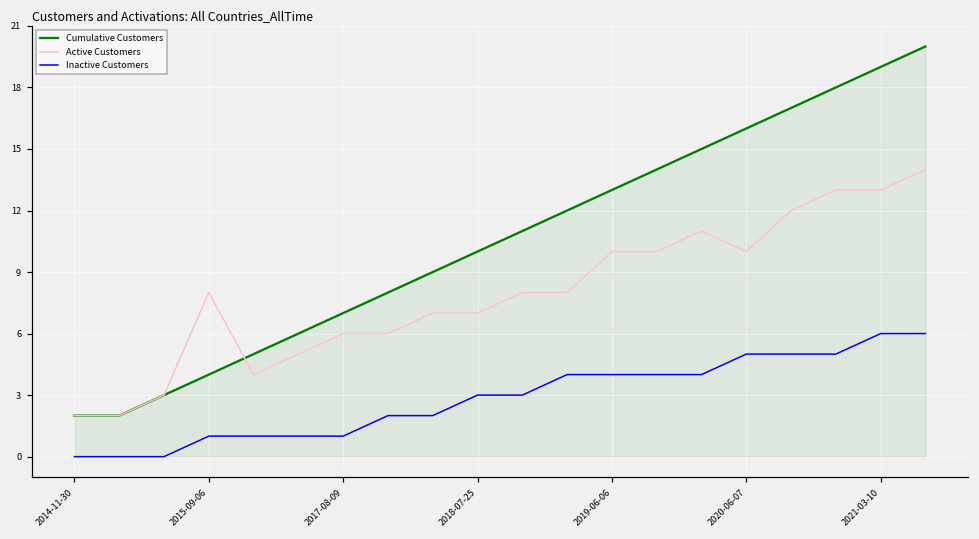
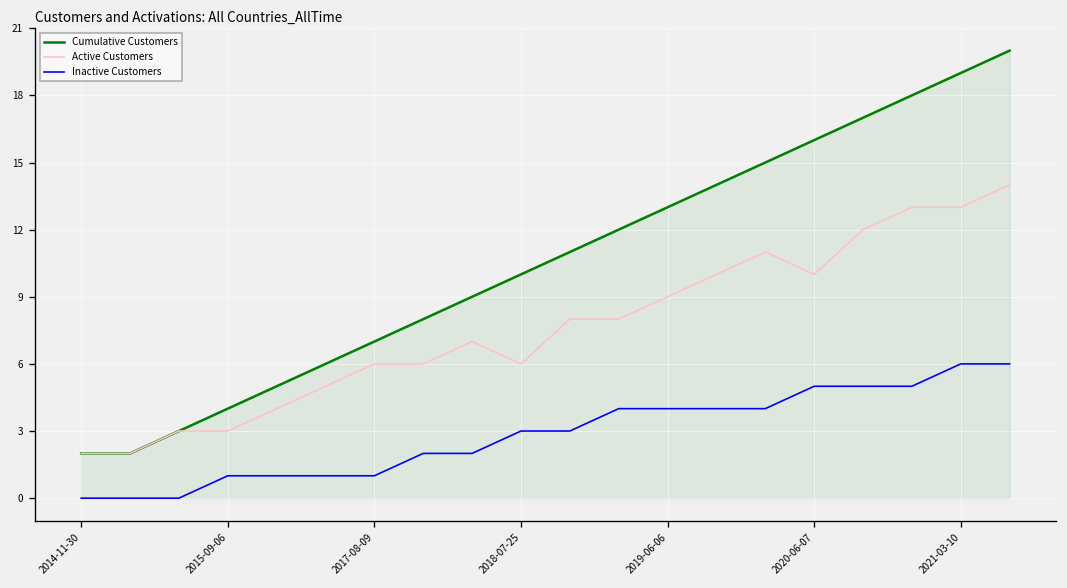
Active Customers, 2015-09-06: 8 -> 3
Active Customers, 2018-07-25: 7 -> 6
Active Customers, 2019-06-06: 10 -> 9
